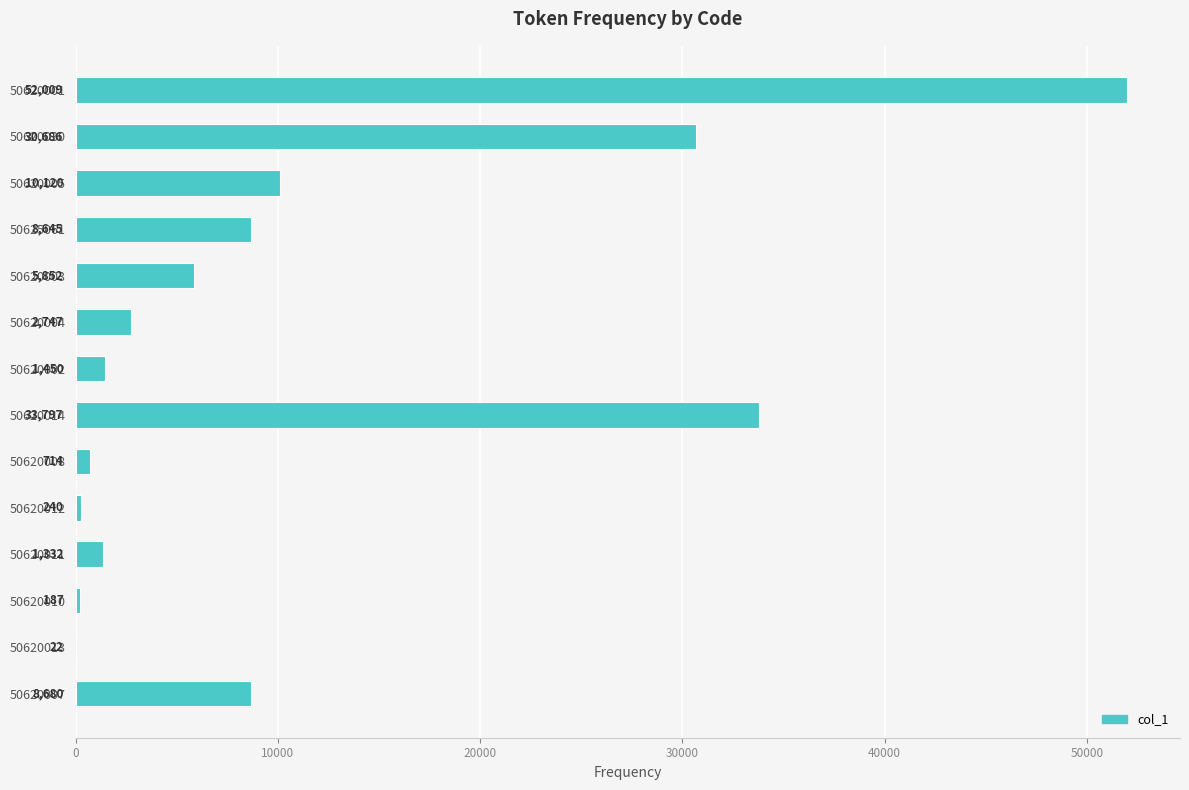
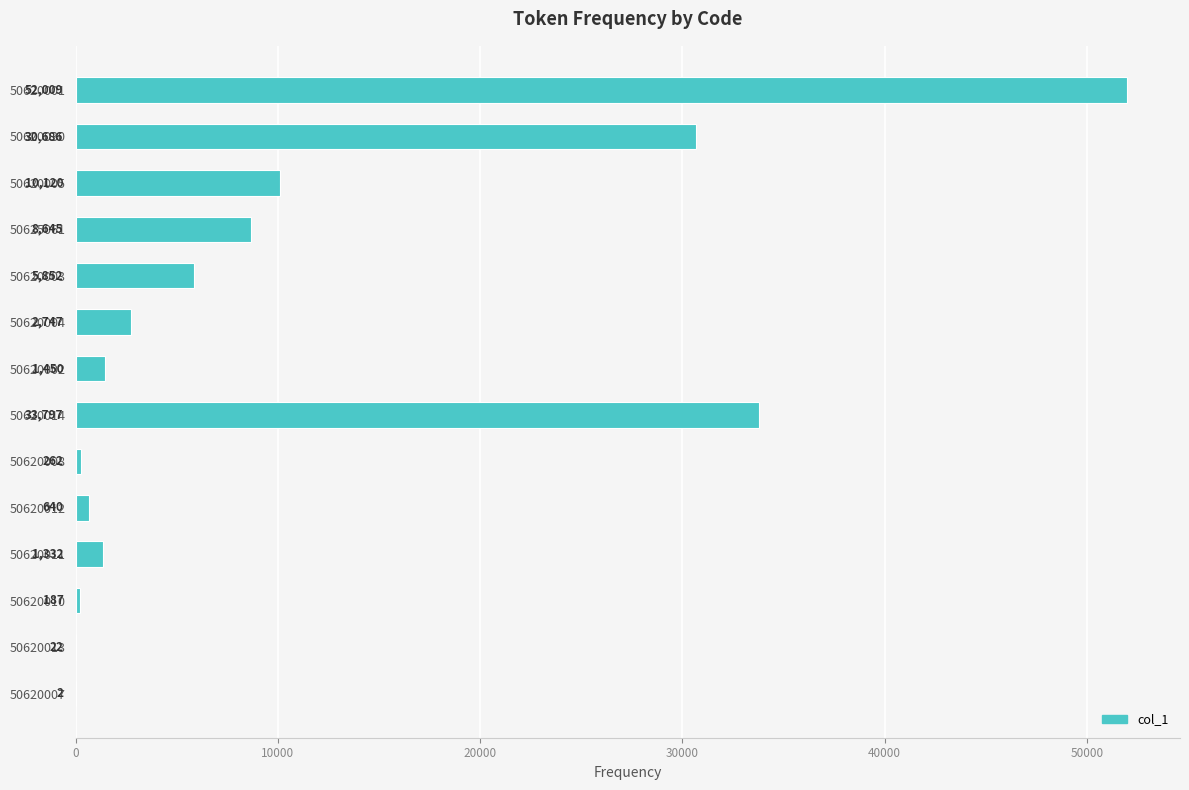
50620008: 714 -> 262
50620012: 240 -> 640
50620007: 8,680 -> 2
